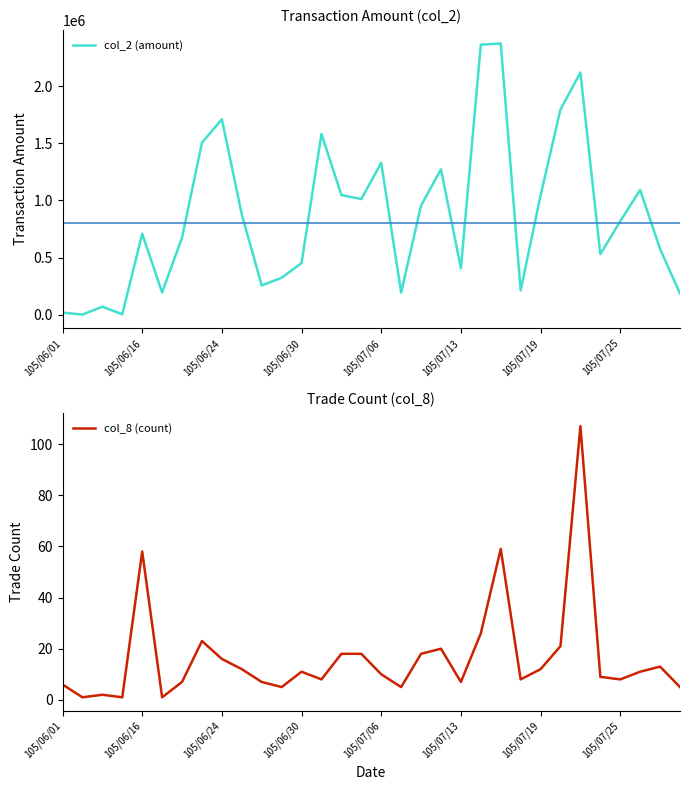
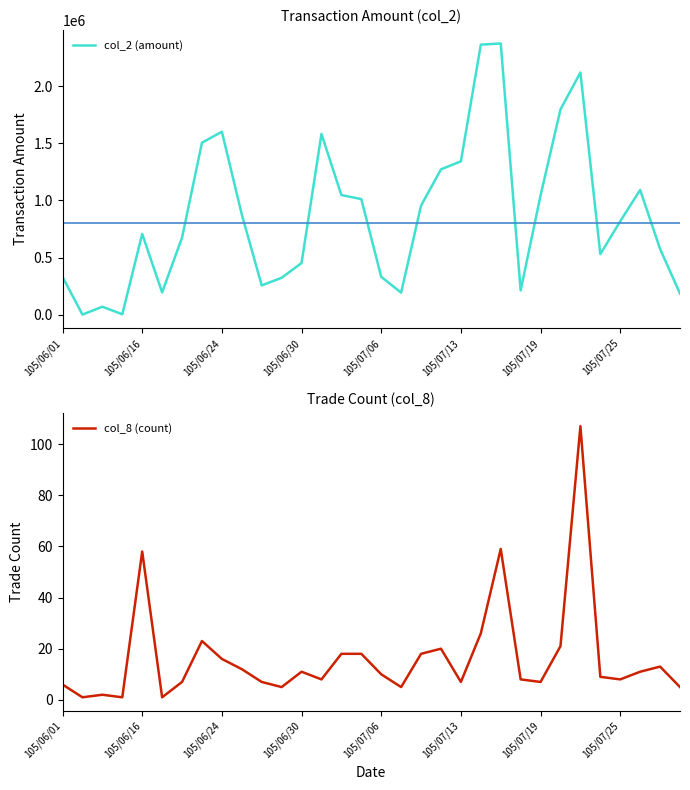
Transaction Amount (col_2), 105/06/01: 20000 -> 330000
Transaction Amount (col_2), 105/06/24: 1710000 -> 1600000
Transaction Amount (col_2), 105/07/06: 1330000 -> 330000
Transaction Amount (col_2), 105/07/13: 410000 -> 1340000
Trade Count (col_8), 105/07/19: 12 -> 7
